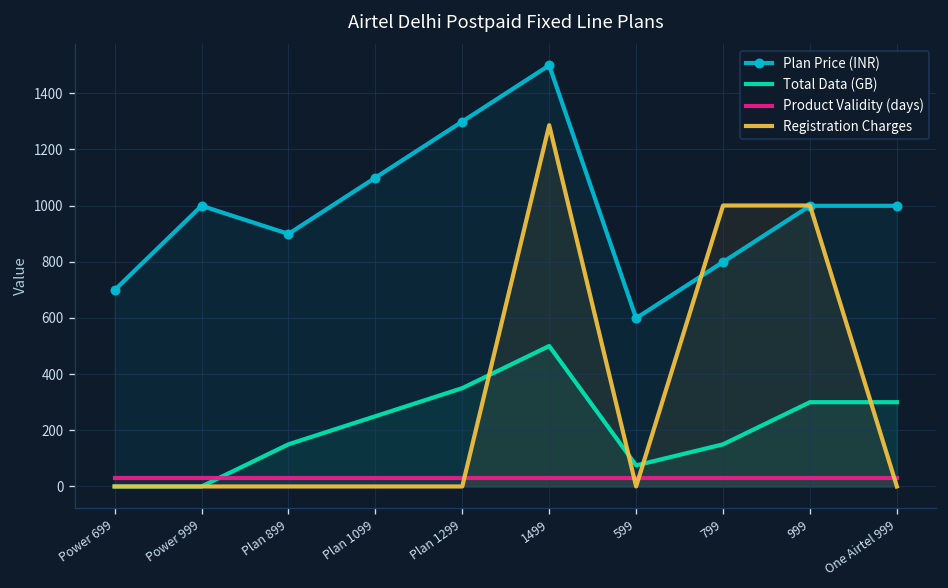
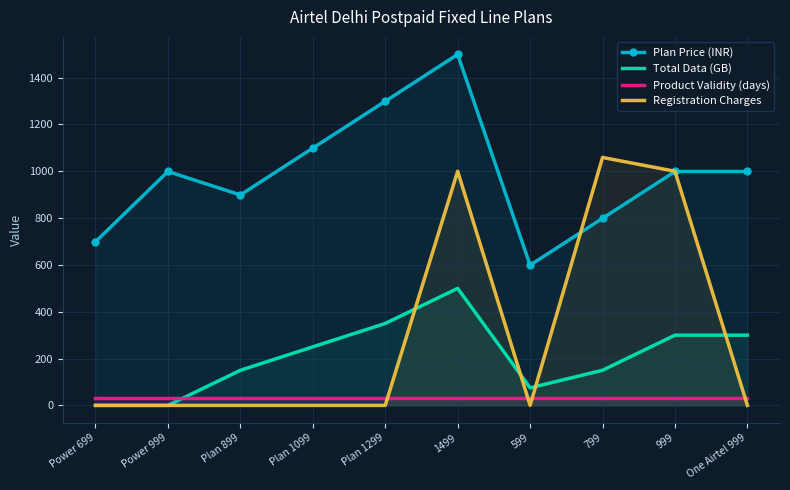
Registration Charges, 1499: 1290 -> 1000
Registration Charges, 799: 1000 -> 1060
